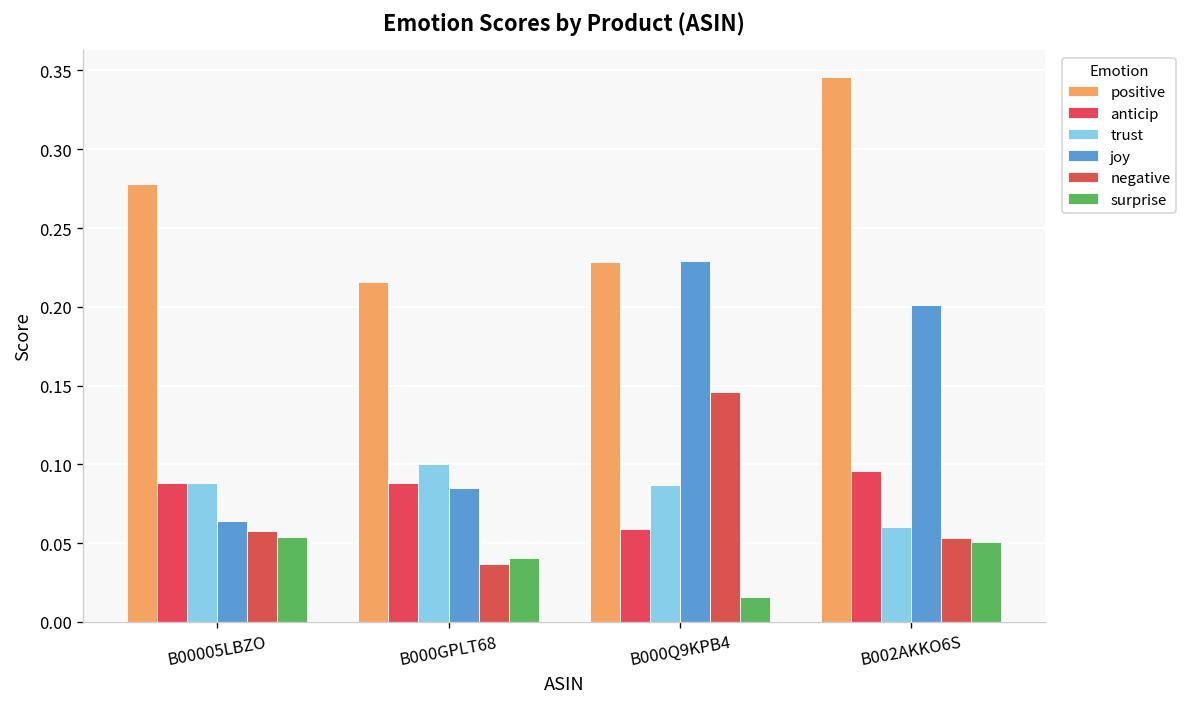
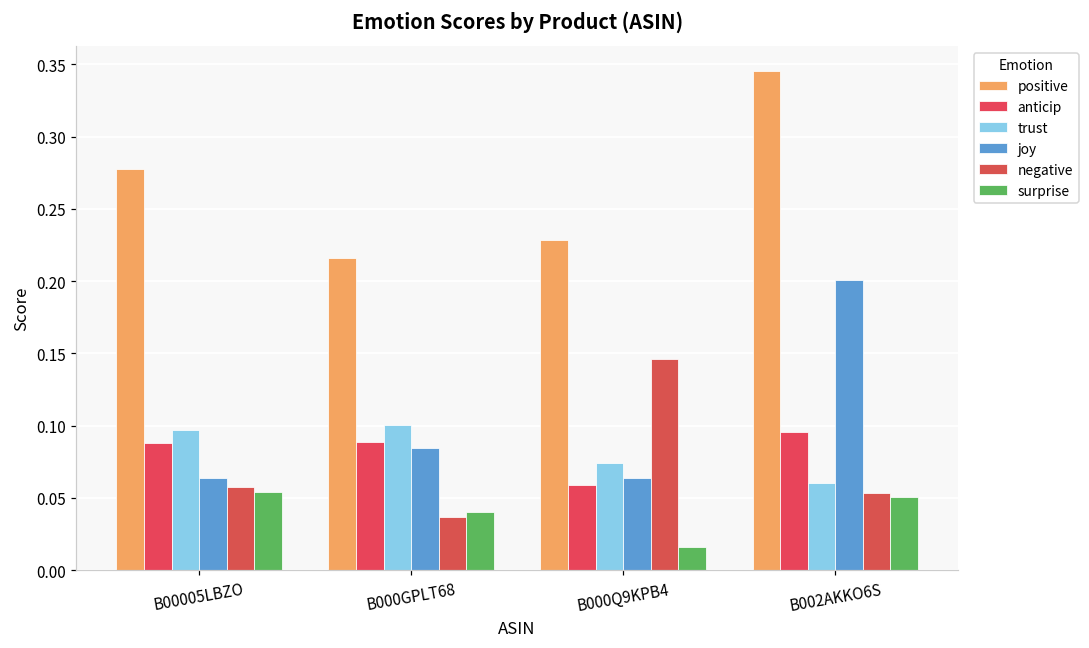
trust, B00005LBZO: 0.088 -> 0.097
trust, B000Q9KPB4: 0.087 -> 0.074
joy, B000Q9KPB4: 0.229 -> 0.063
